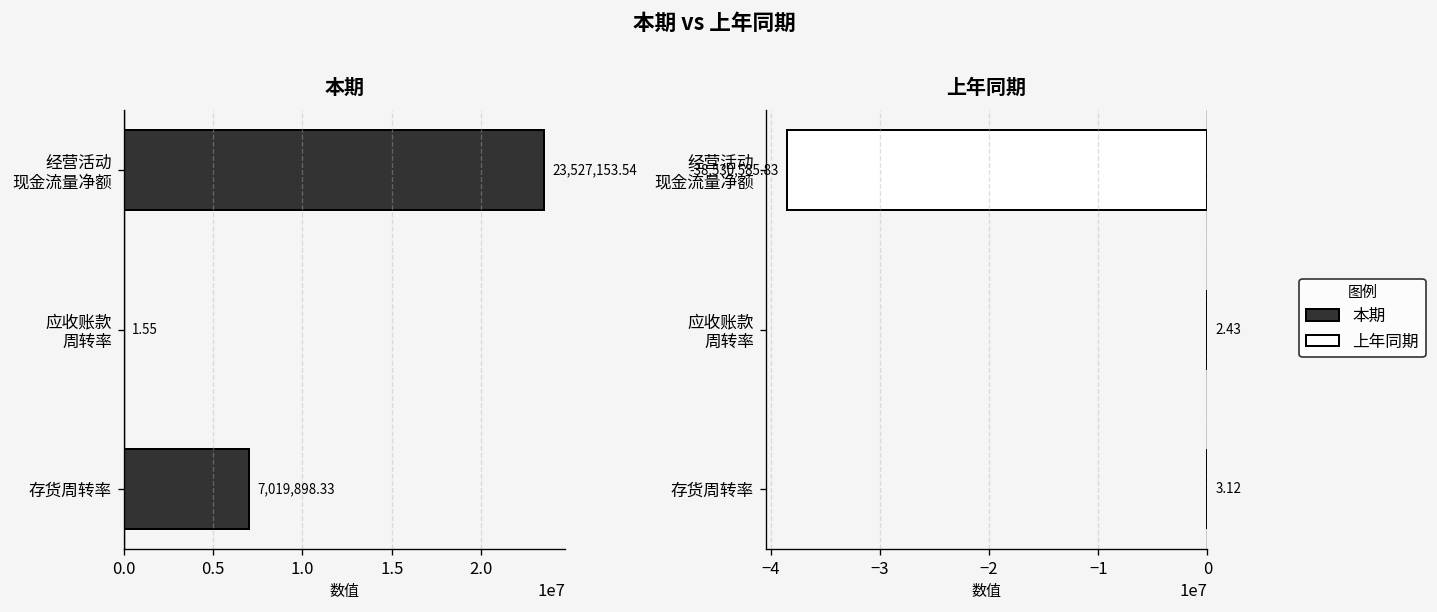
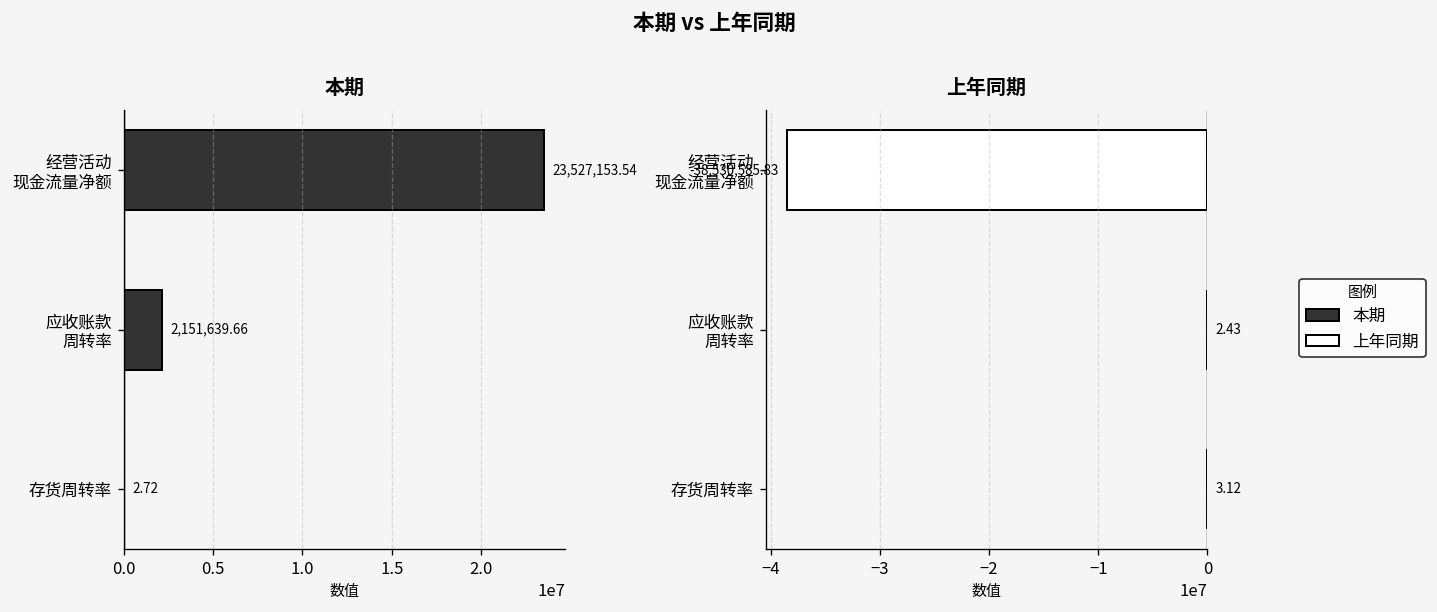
本期, 应收账款 周转率: 1.55 -> 2,151,639.66
本期, 存货周转率: 7,019,898.33 -> 2.72
